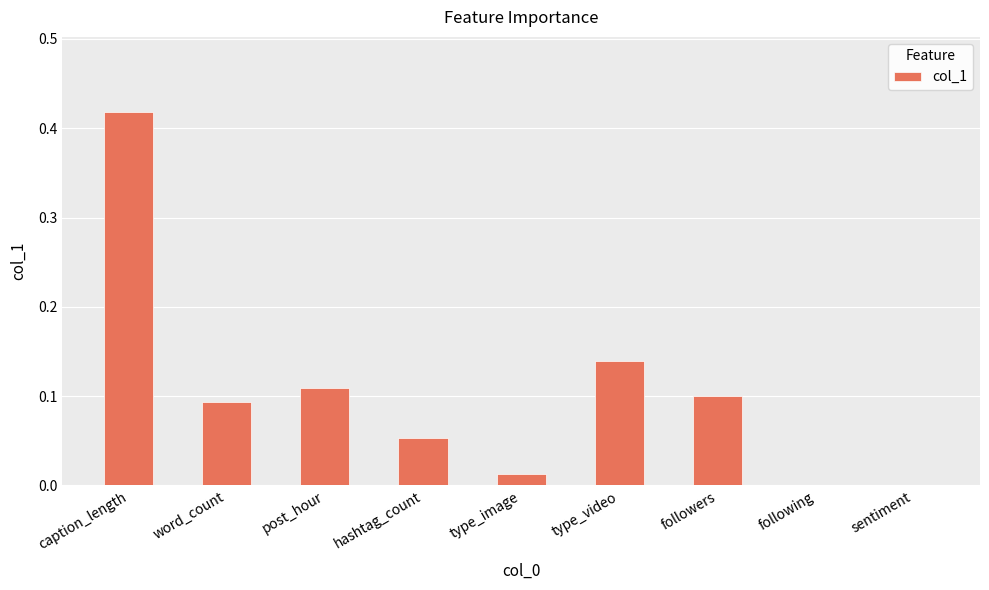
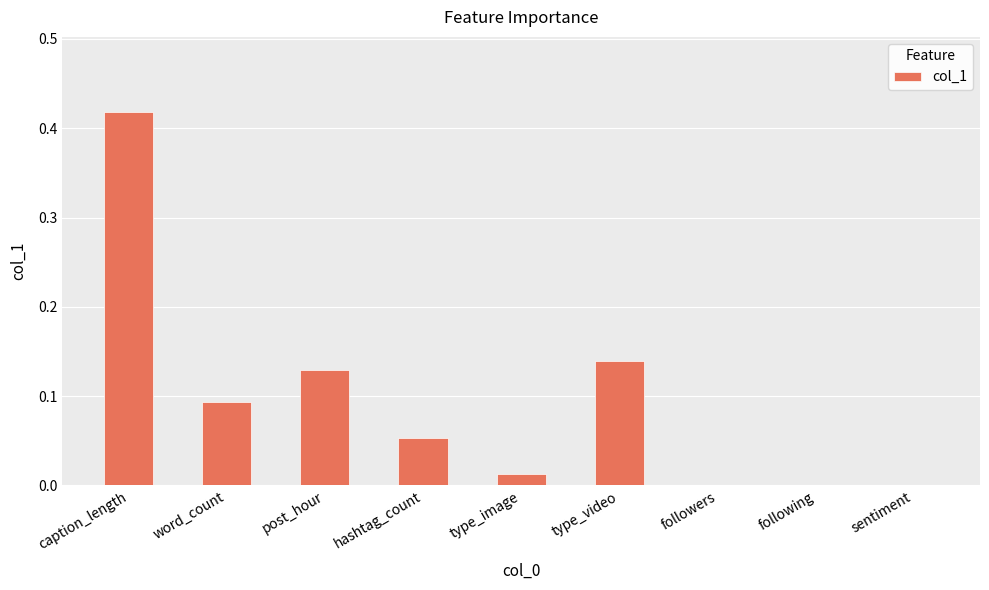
post_hour: 0.11 -> 0.13
followers: 0.1 -> 0.0
